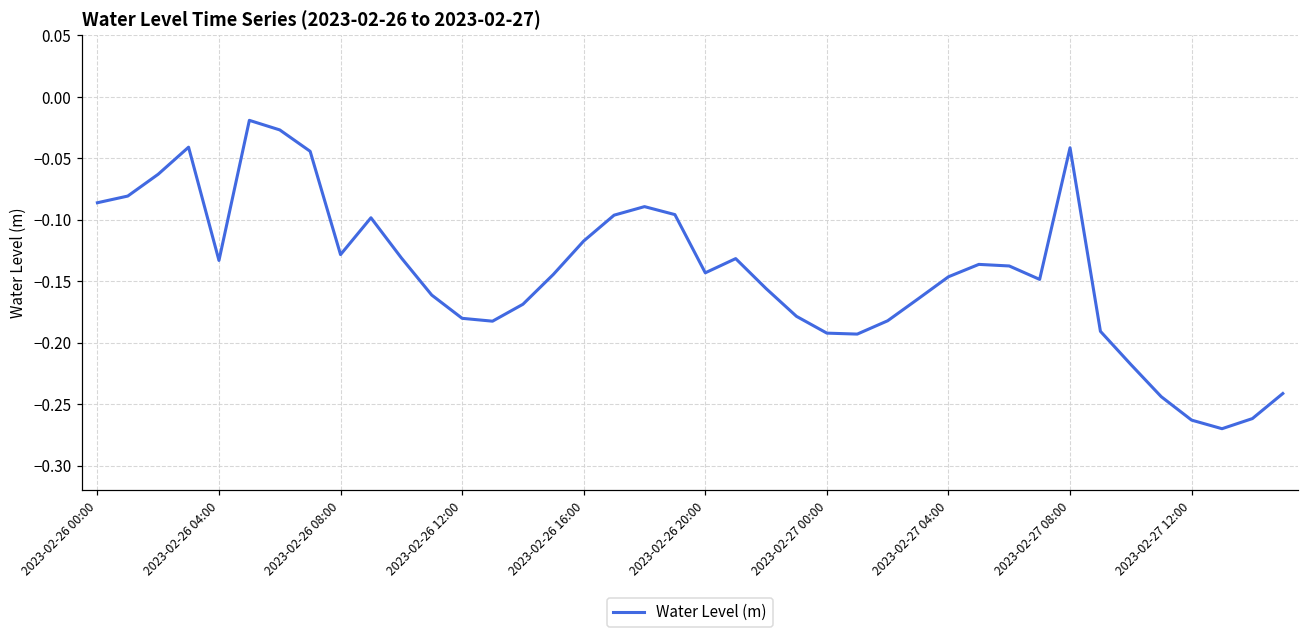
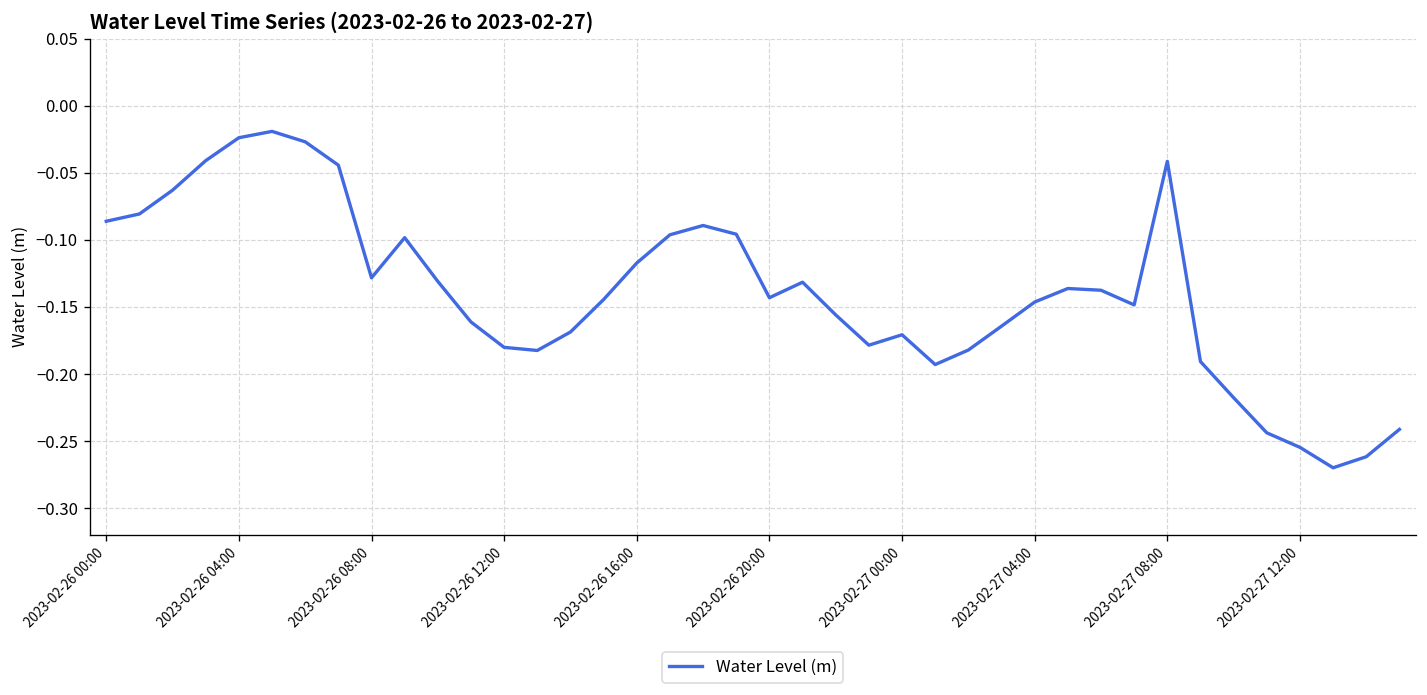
2023-02-26 04:00: -0.133 -> -0.024
2023-02-27 00:00: -0.192 -> -0.171
2023-02-27 12:00: -0.263 -> -0.255
